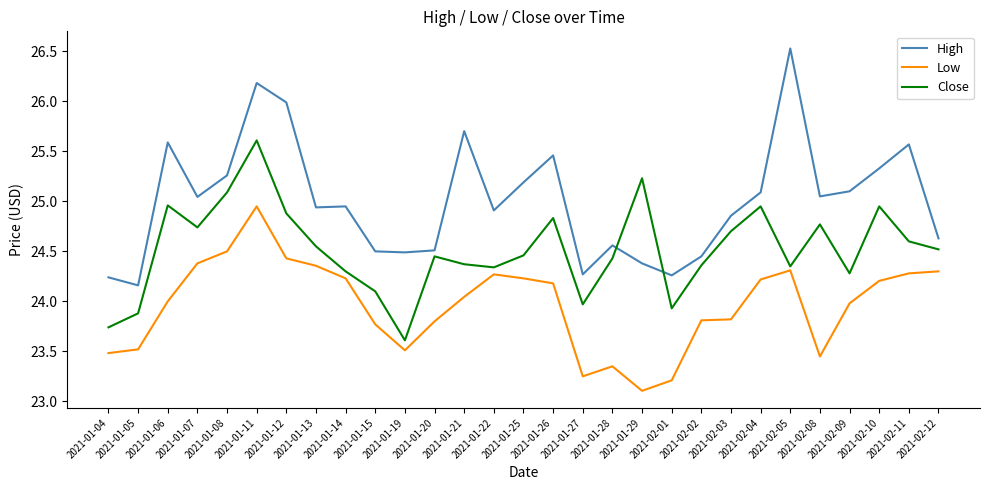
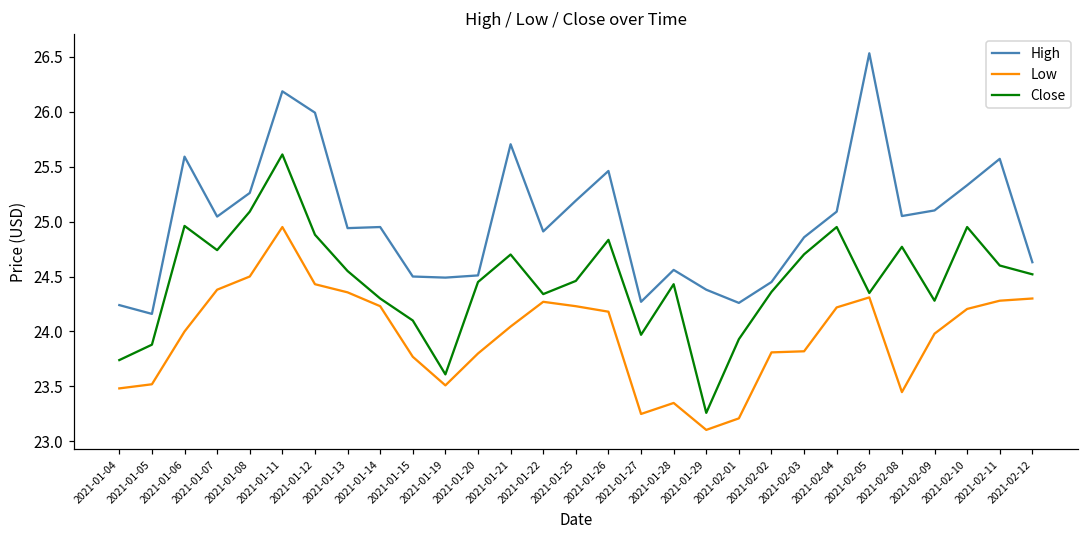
Close, 2021-01-21: 24.4 -> 24.7
Close, 2021-01-29: 25.2 -> 23.3
